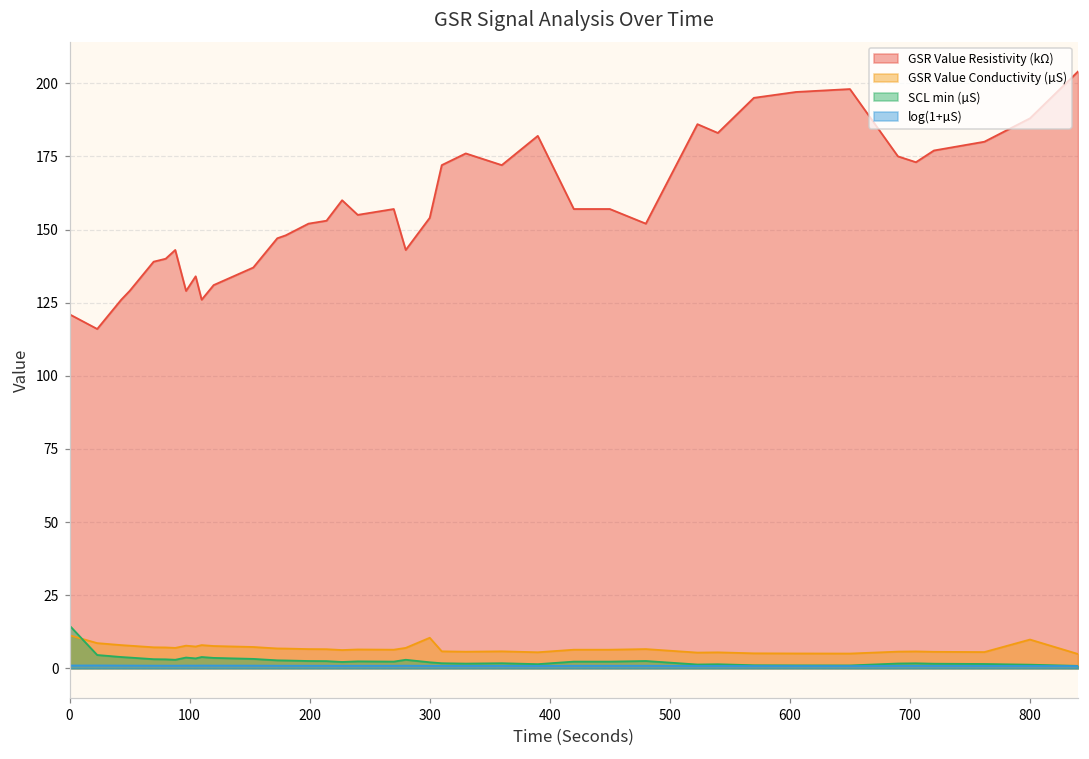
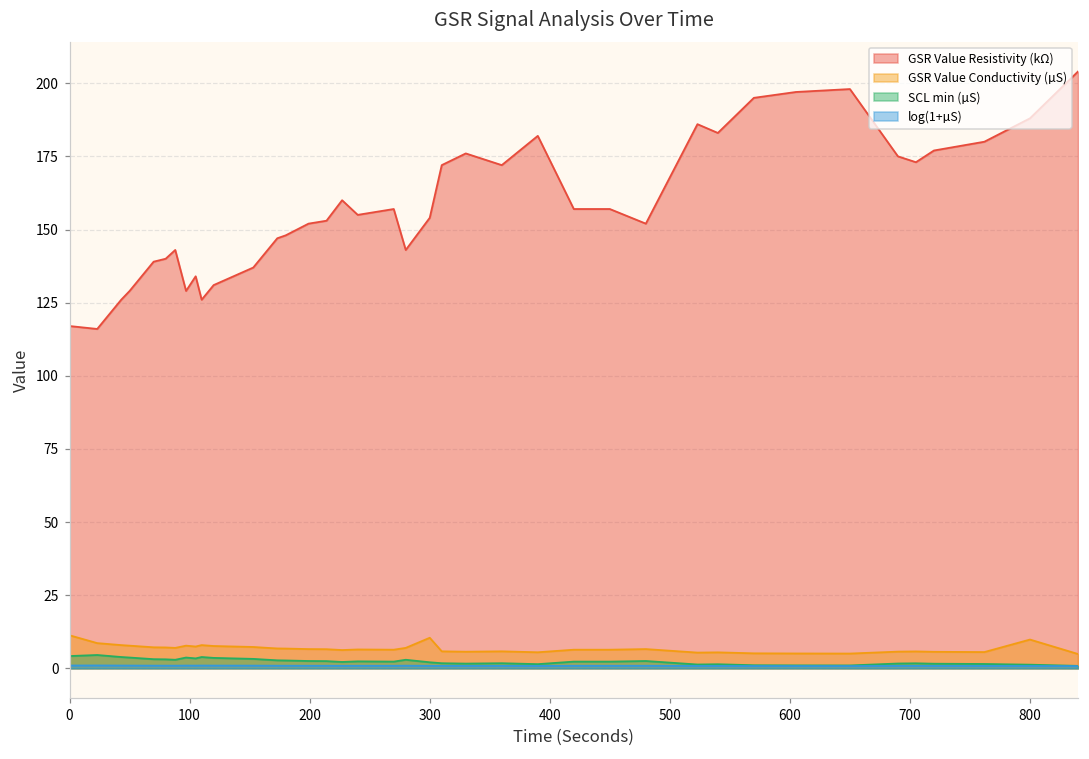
GSR Value Resistivity (kΩ), 0: 121 -> 117
SCL min (µS), 0: 15 -> 4
